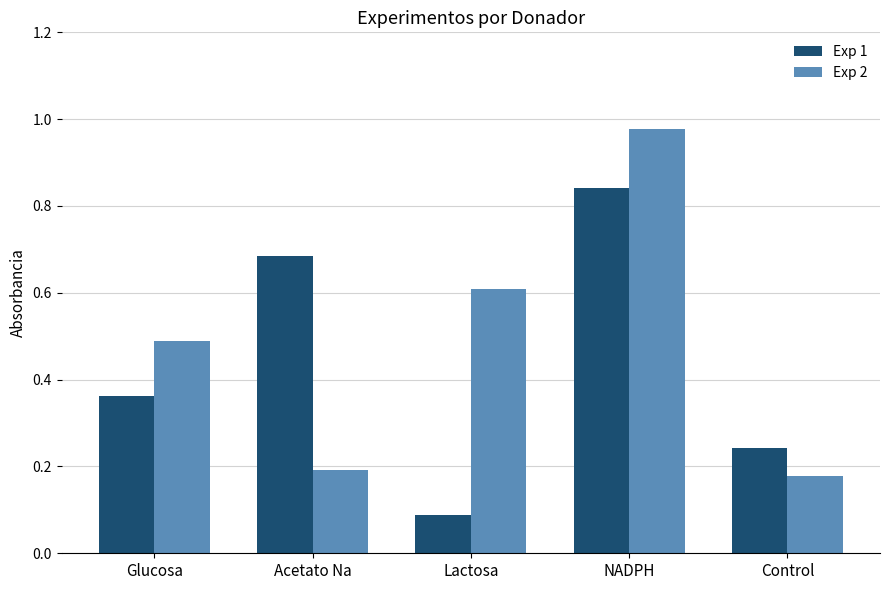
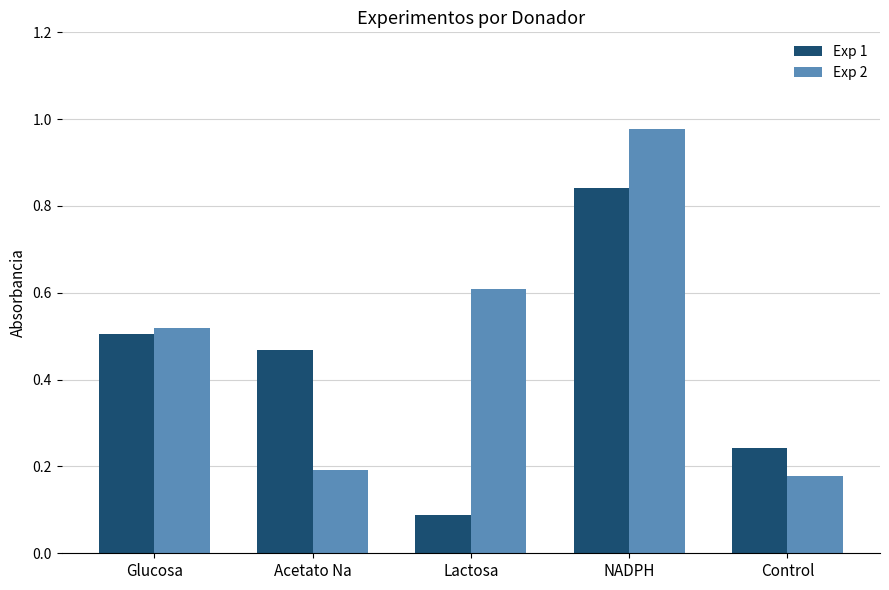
Exp 1, Glucosa: 0.36 -> 0.51
Exp 2, Glucosa: 0.49 -> 0.52
Exp 1, Acetato Na: 0.68 -> 0.47
